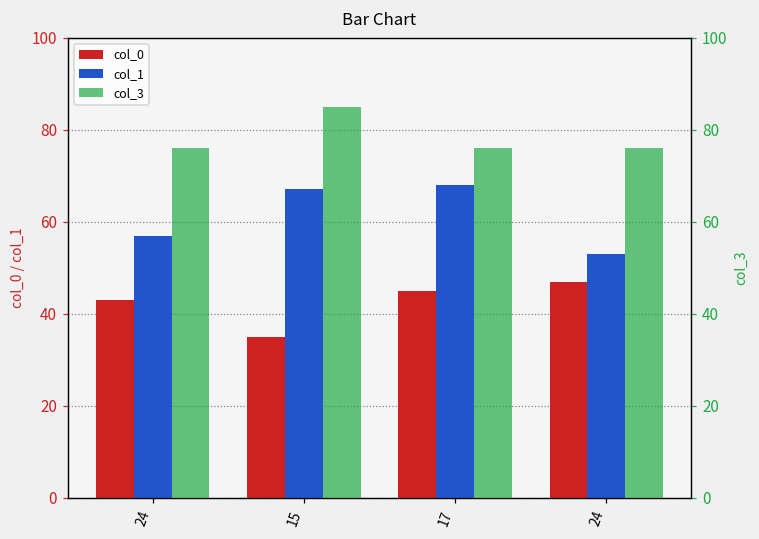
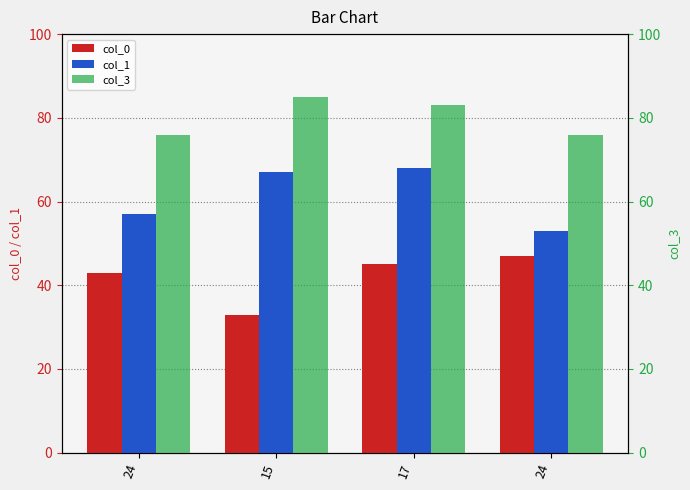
col_0, 15: 35 -> 33
col_3, 17: 76 -> 83
